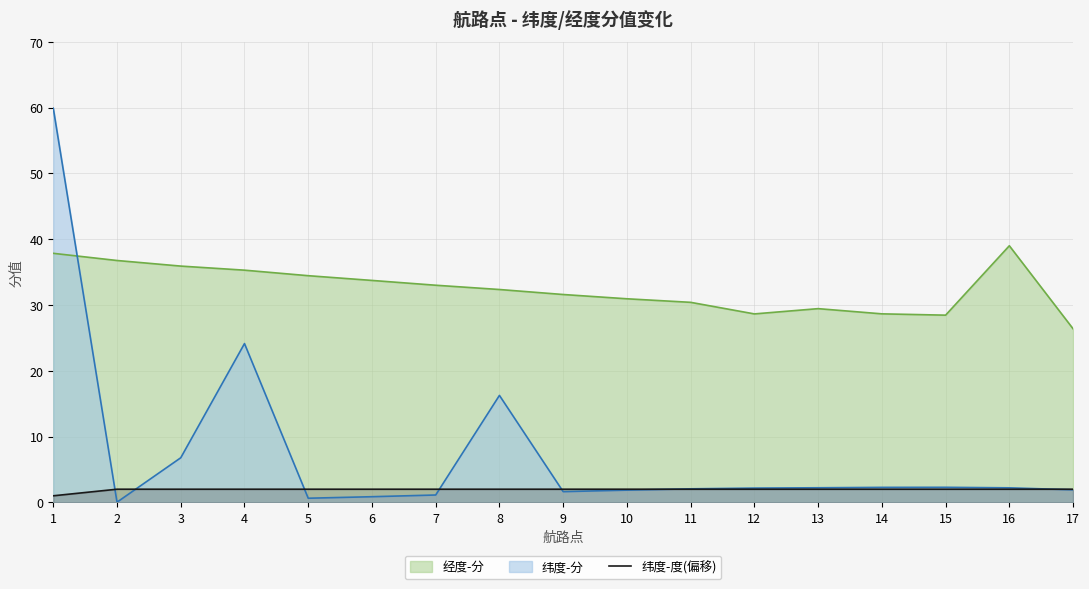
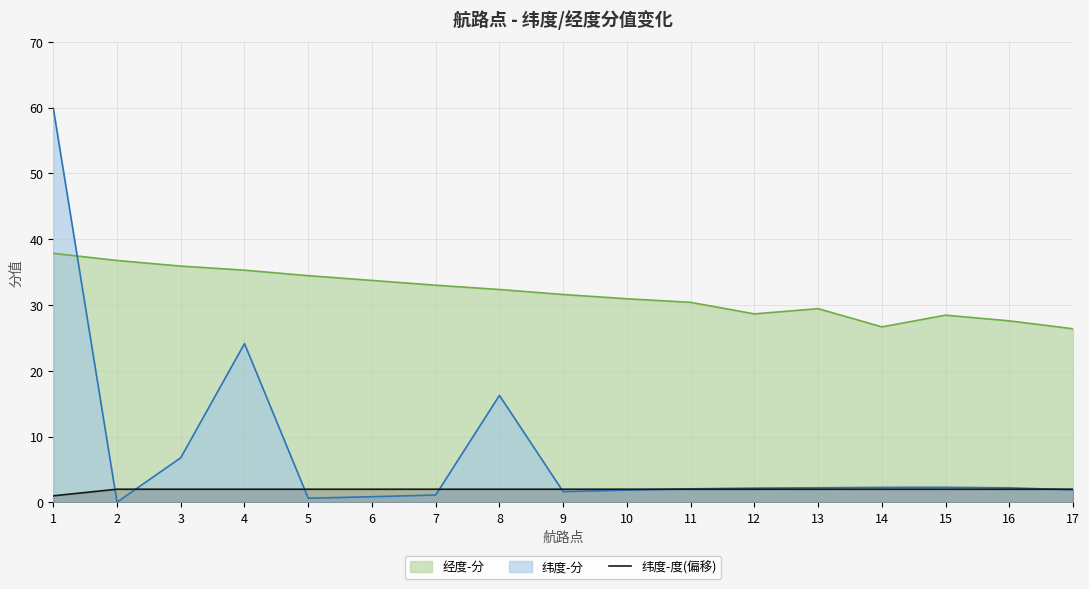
经度-分, 14: 29 -> 27
经度-分, 16: 39 -> 28
